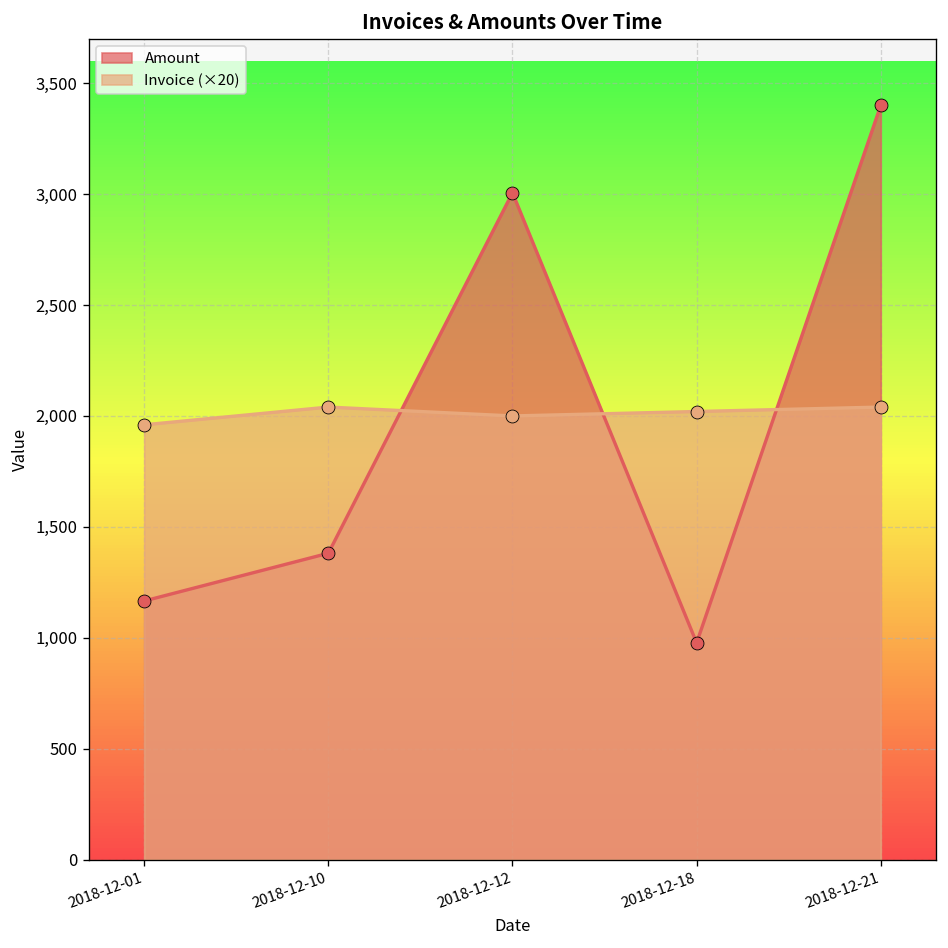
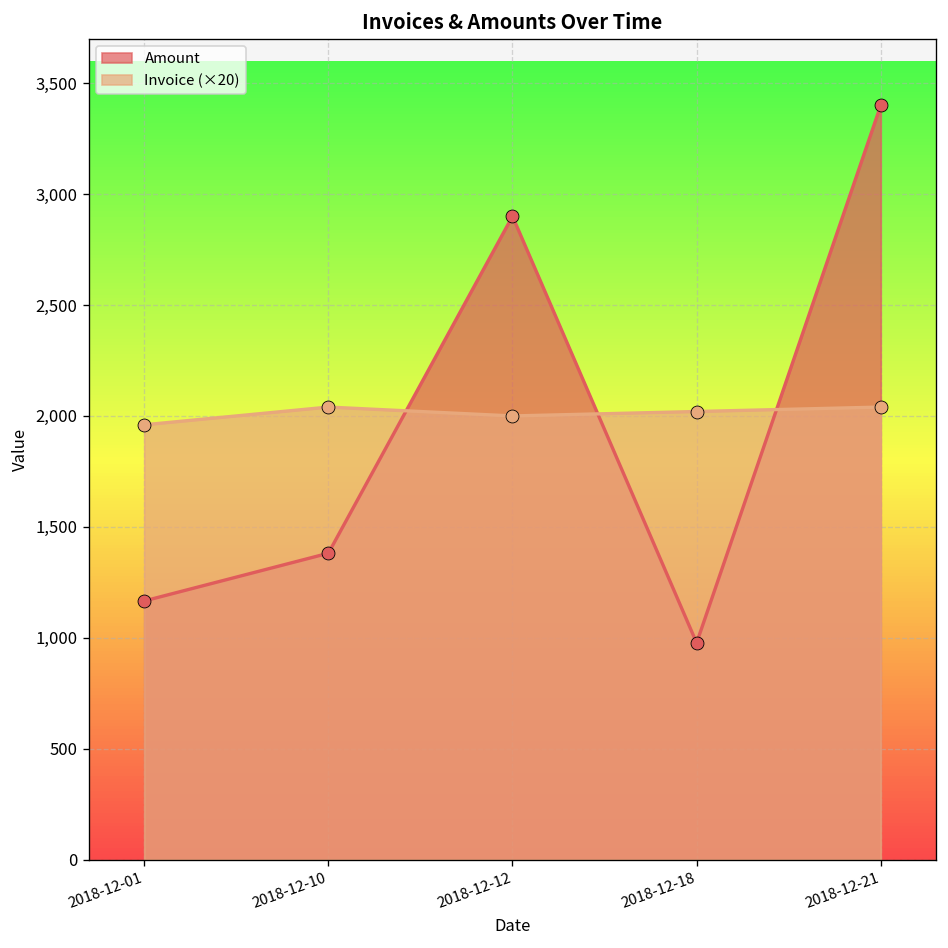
Amount, 2018-12-12: 3,010 -> 2,900
